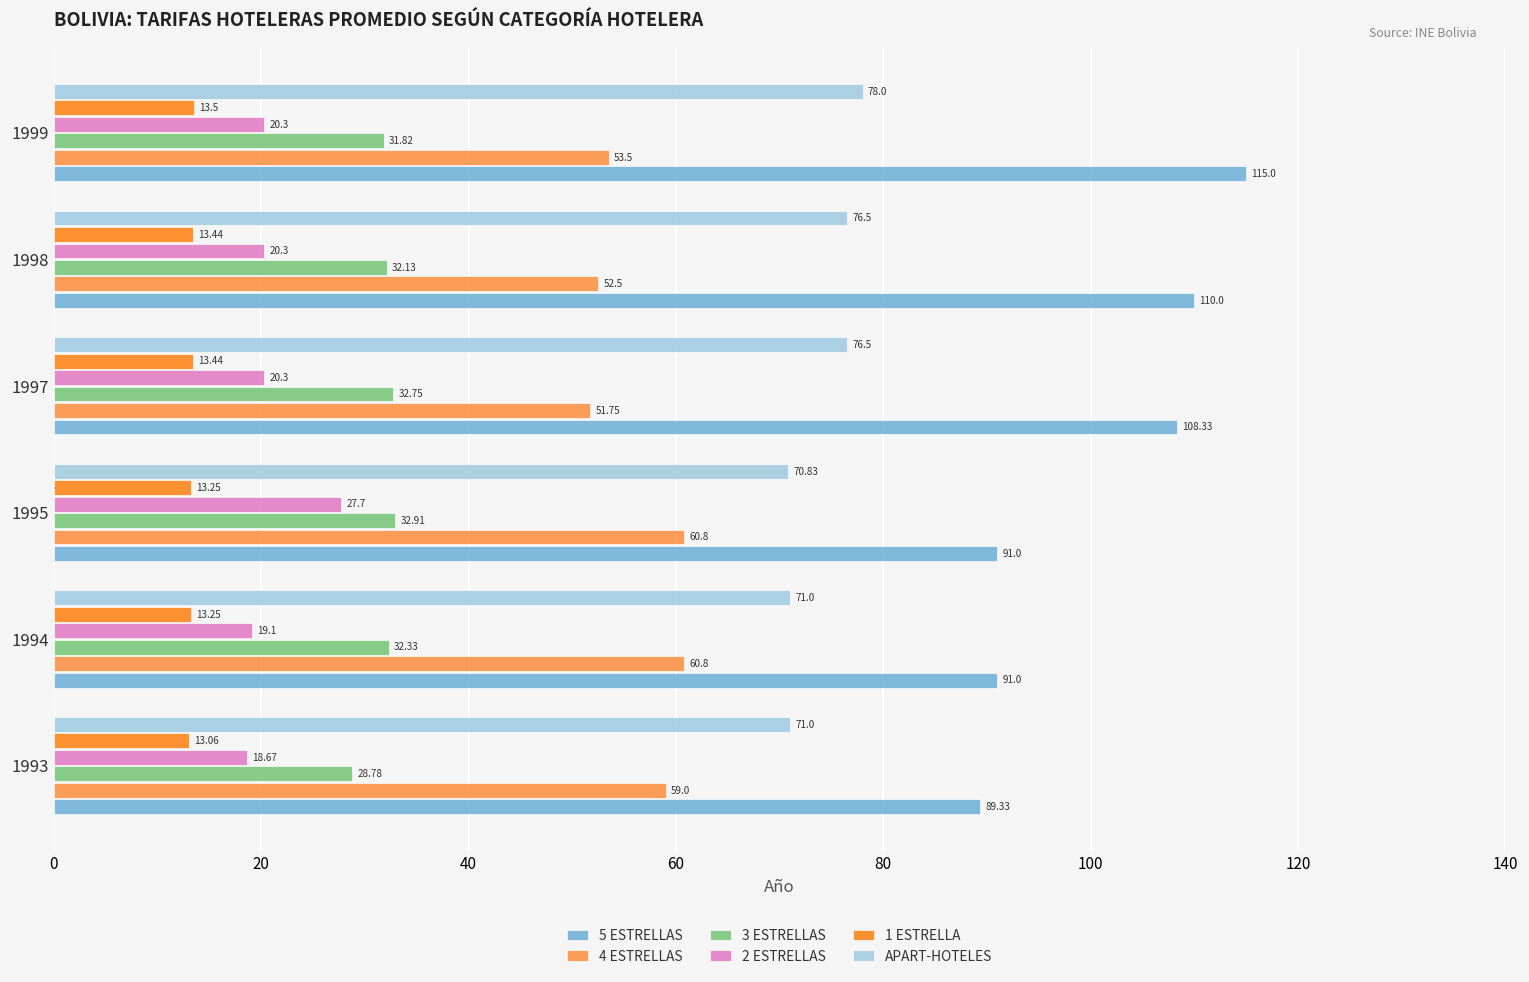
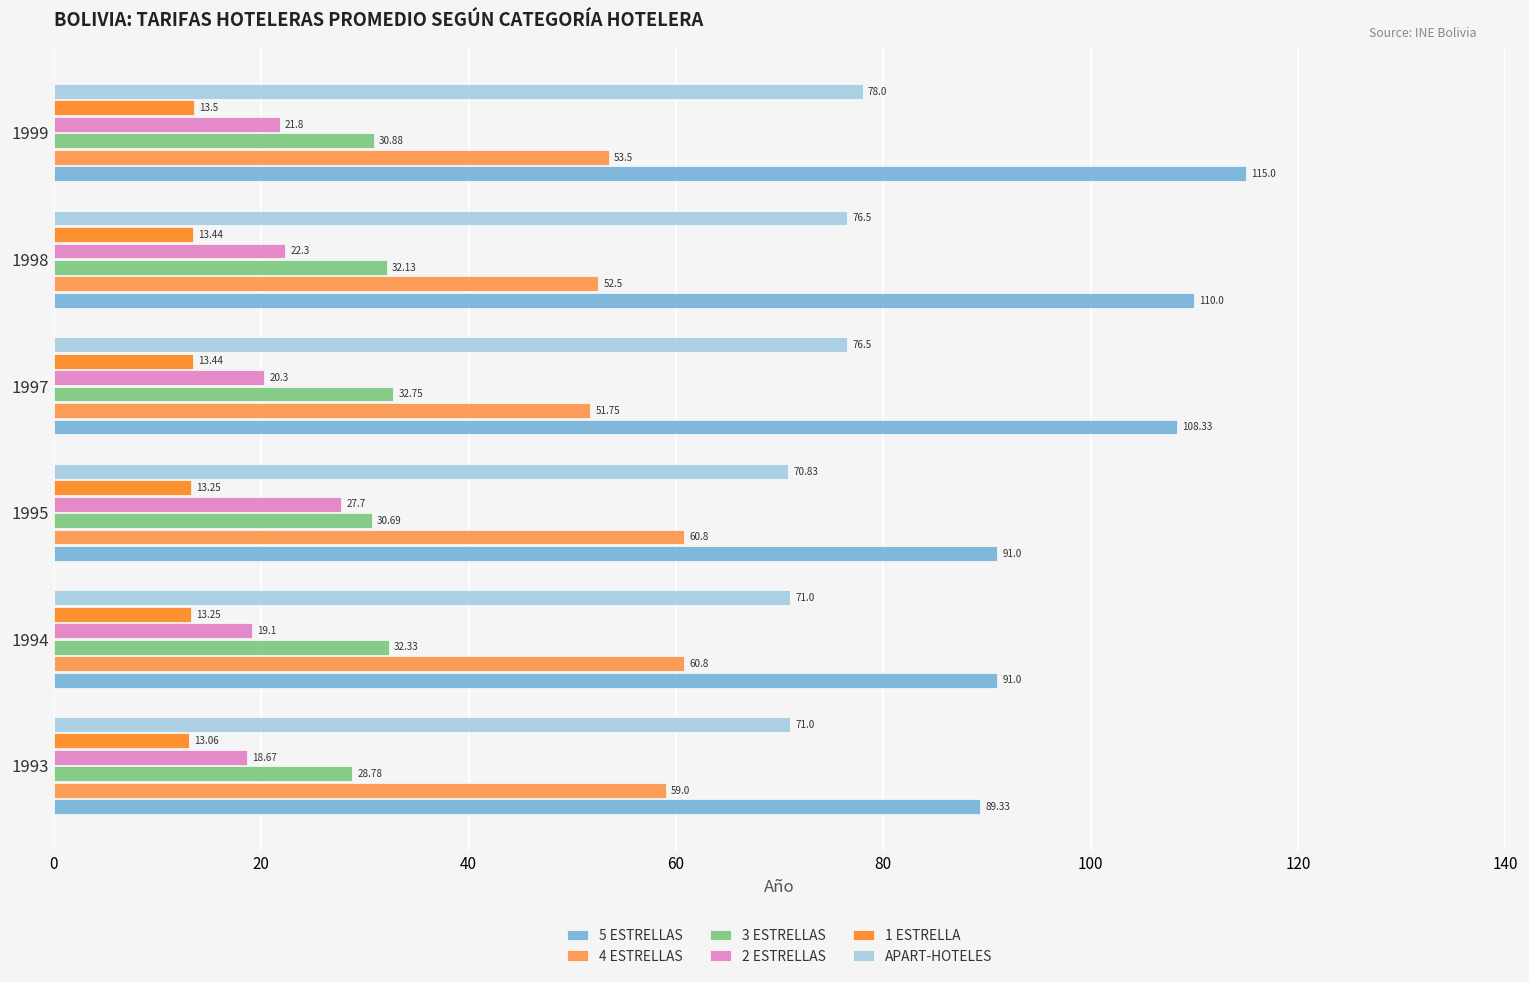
2 ESTRELLAS, 1999: 20.3 -> 21.8
3 ESTRELLAS, 1999: 31.82 -> 30.88
2 ESTRELLAS, 1998: 20.3 -> 22.3
3 ESTRELLAS, 1995: 32.91 -> 30.69
